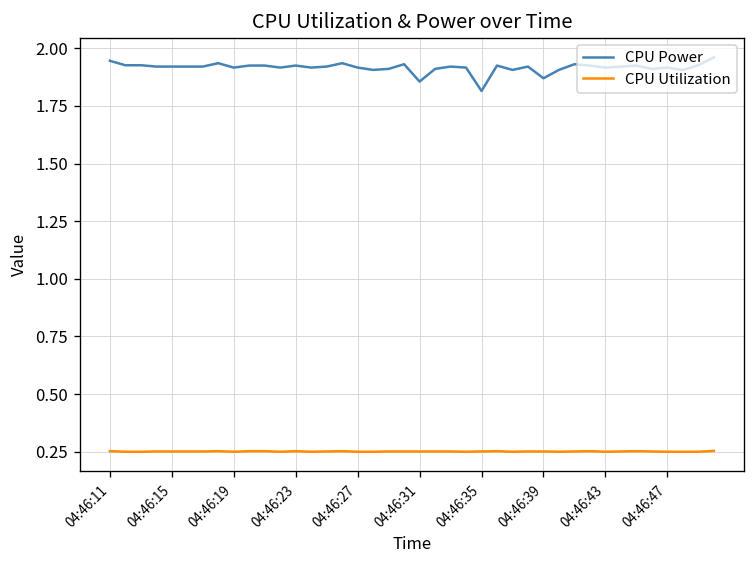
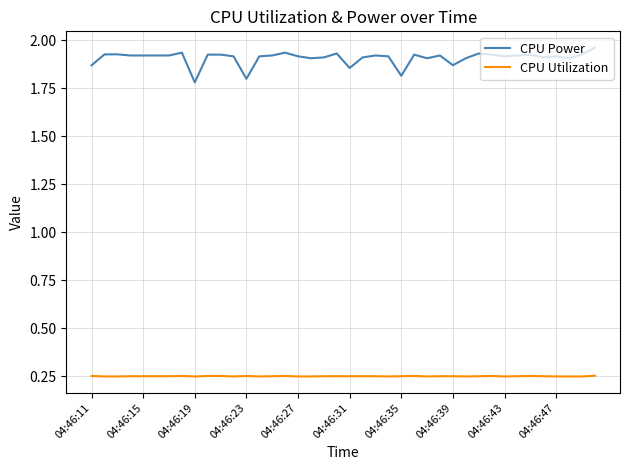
CPU Power, 04:46:11: 1.95 -> 1.87
CPU Power, 04:46:19: 1.92 -> 1.78
CPU Power, 04:46:23: 1.92 -> 1.80
